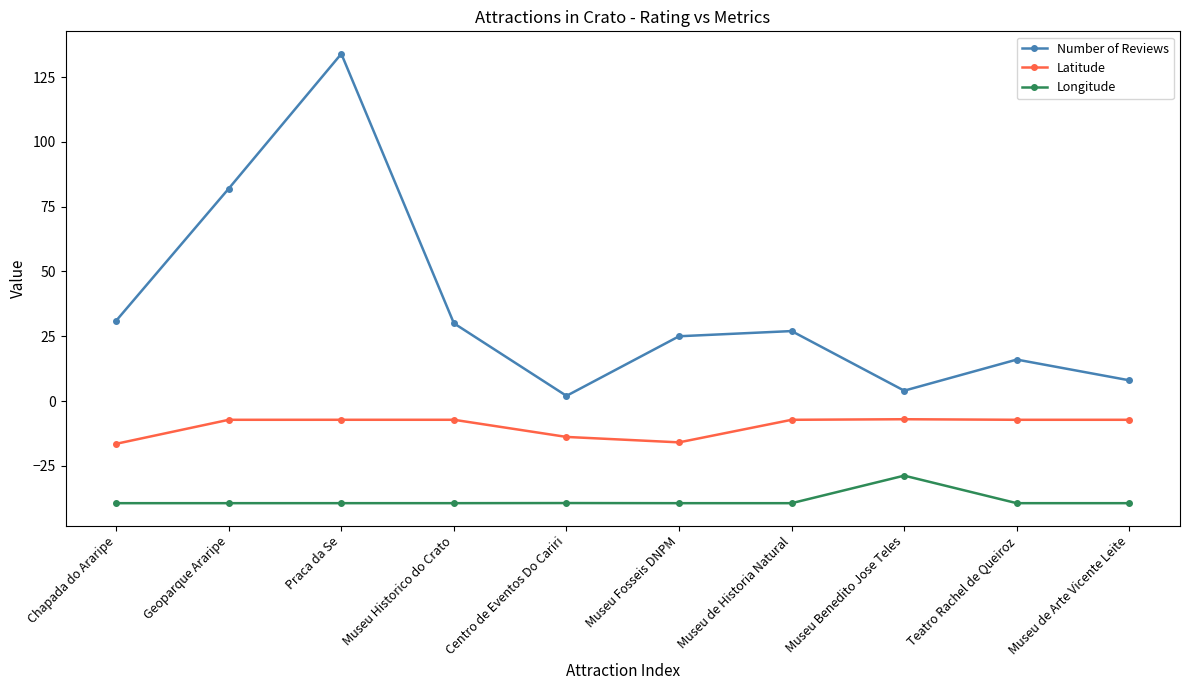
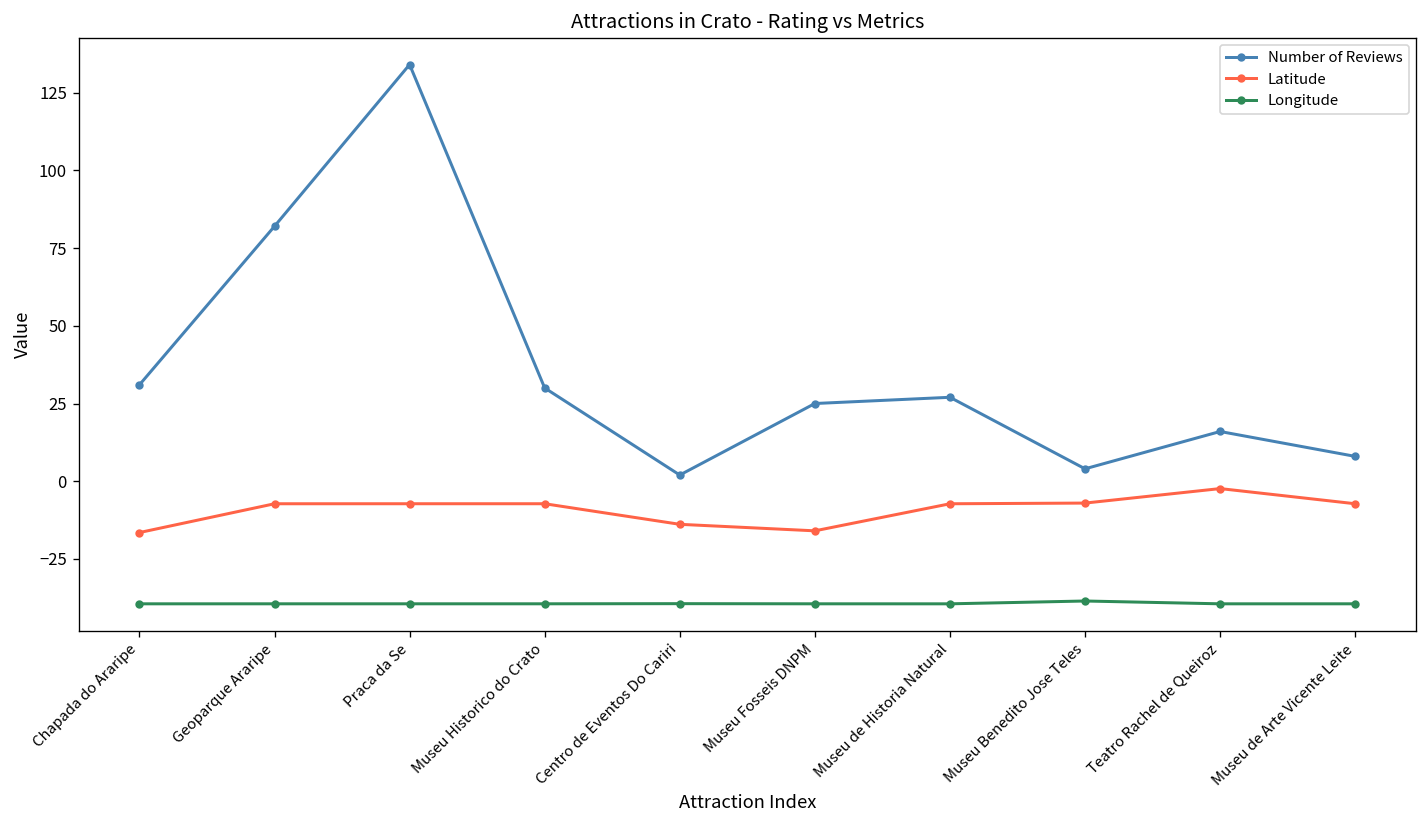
Longitude, Museu Benedito Jose Teles: -29 -> -39
Latitude, Teatro Rachel de Queiroz: -7 -> -2
